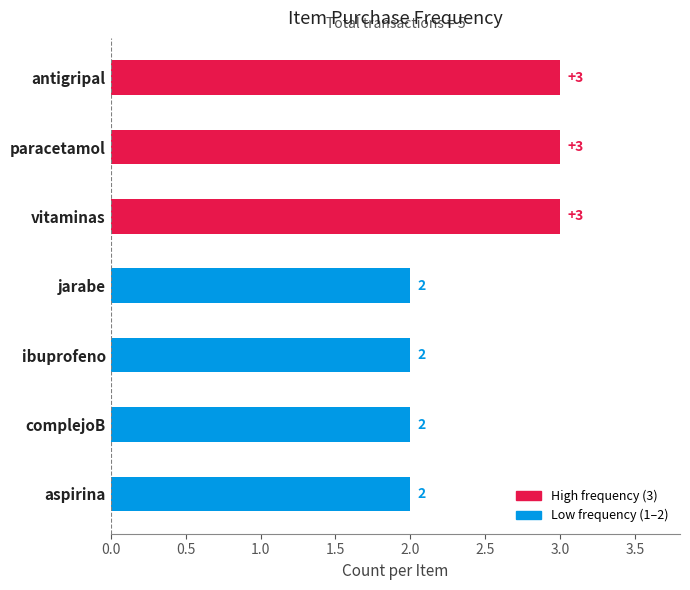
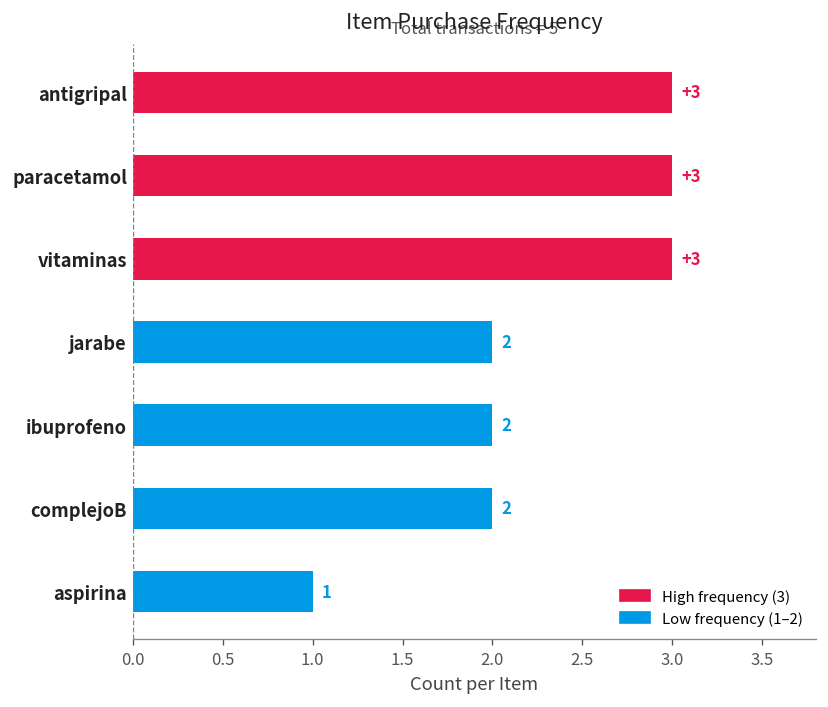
aspirina: 2 -> 1
